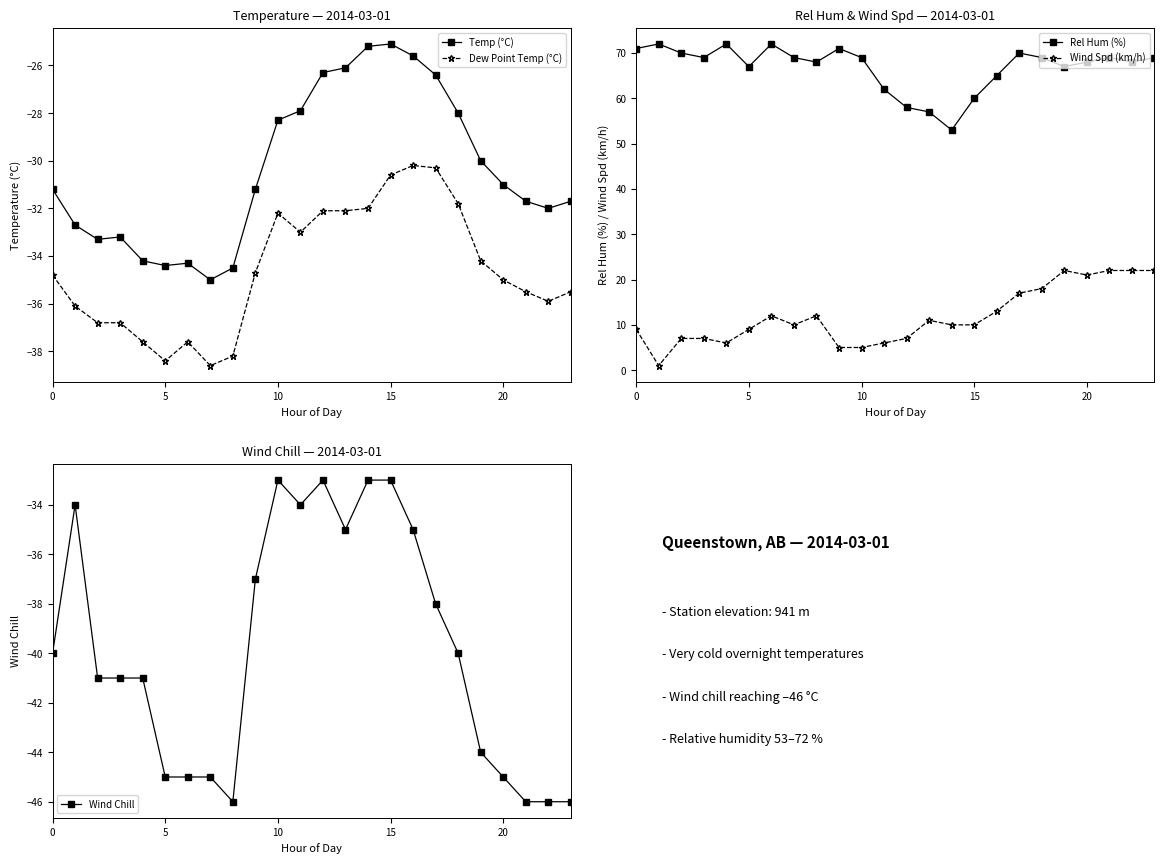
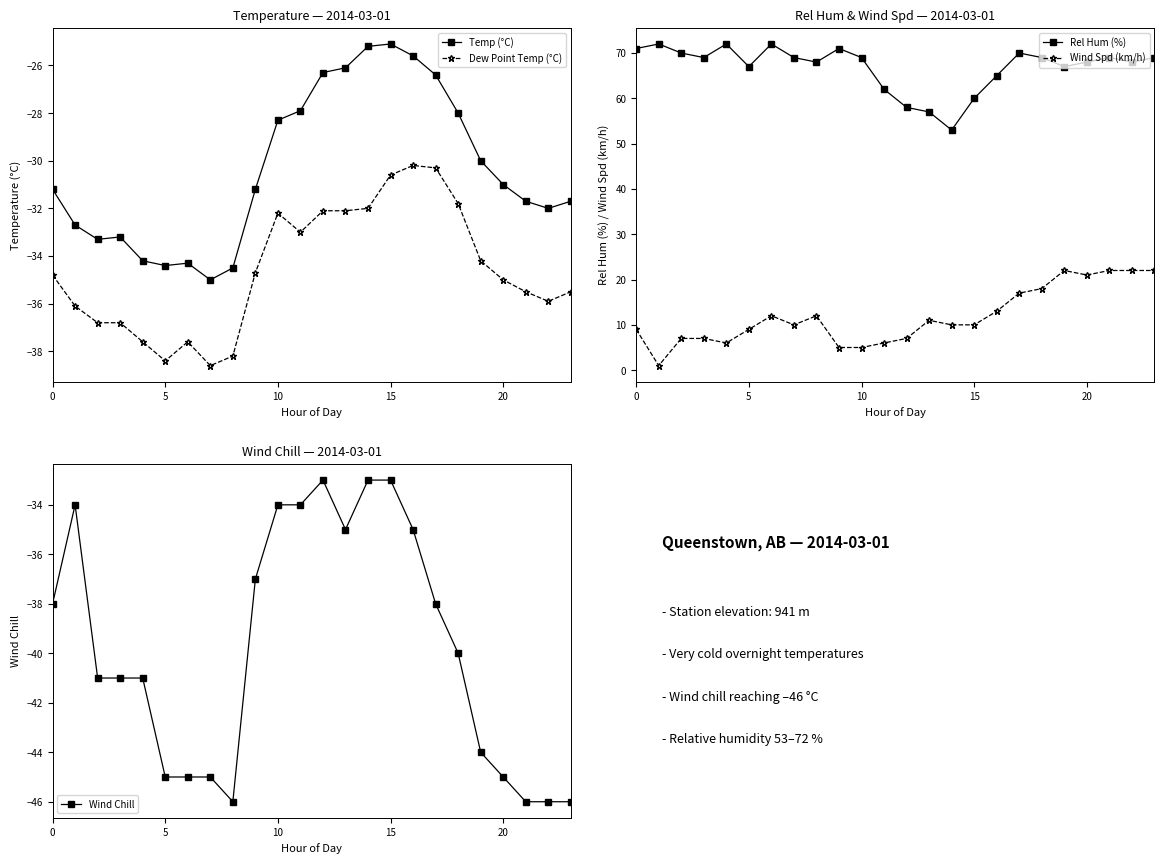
Wind Chill — 2014-03-01, 0: -40 -> -38
Wind Chill — 2014-03-01, 10: -33 -> -34
